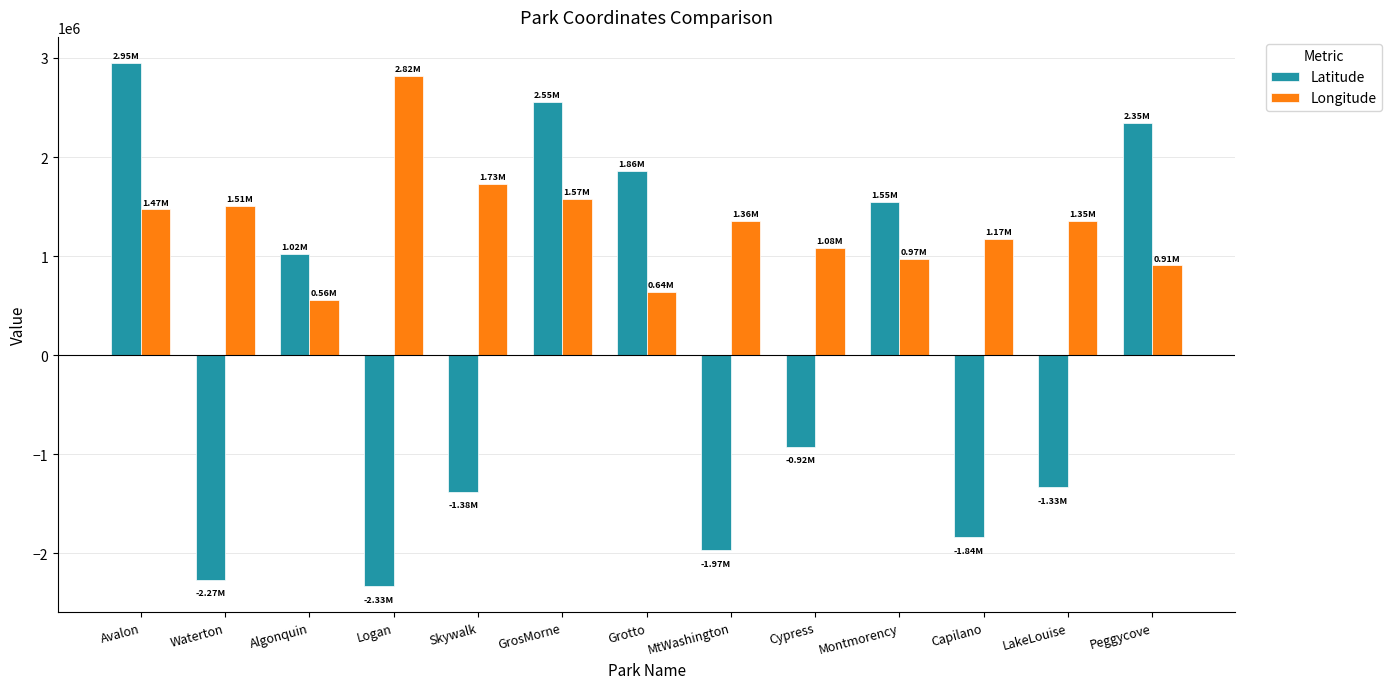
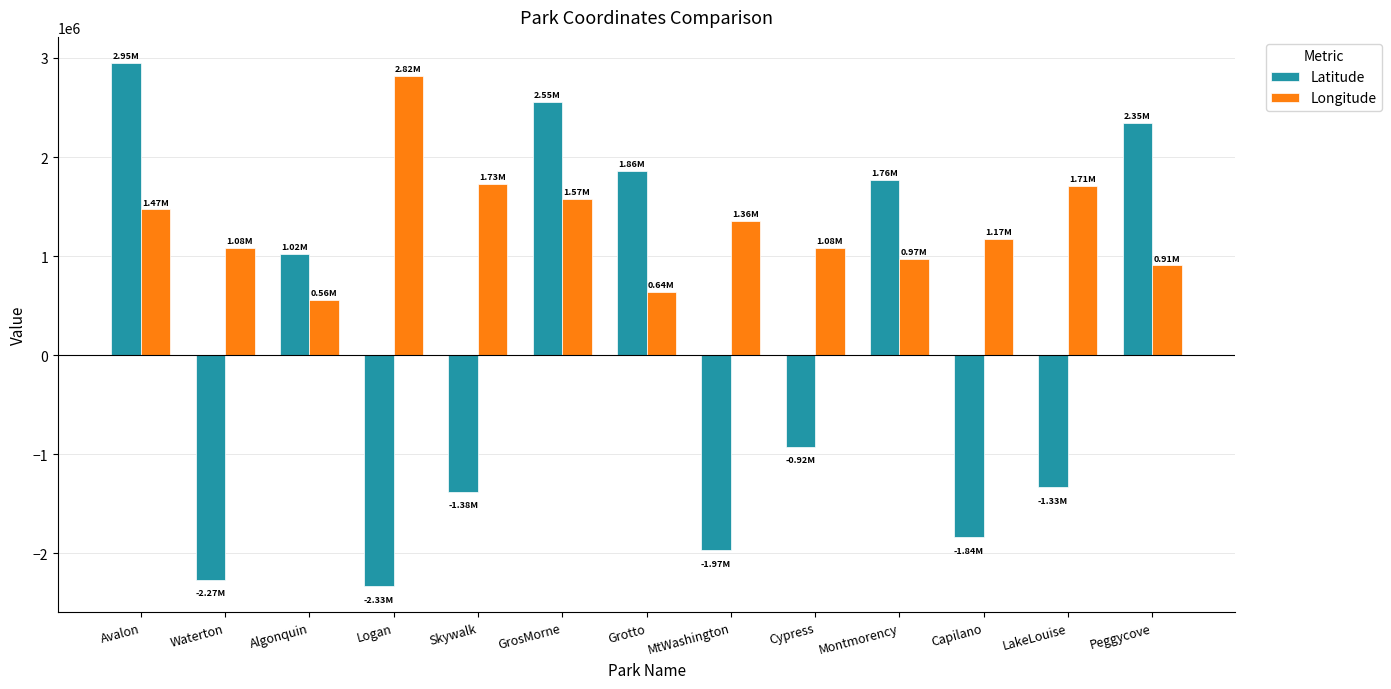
Longitude, Waterton: 1.51M -> 1.08M
Latitude, Montmorency: 1.55M -> 1.76M
Longitude, LakeLouise: 1.35M -> 1.71M
